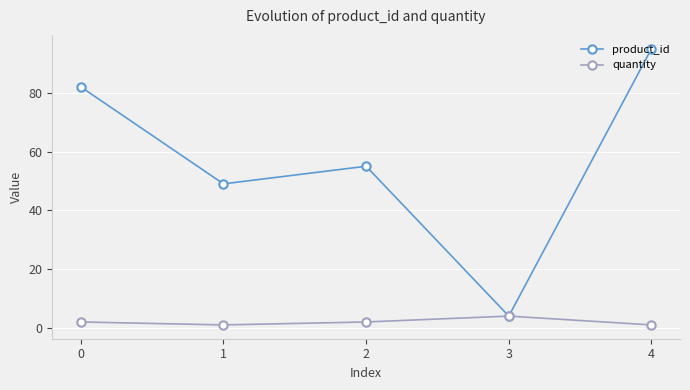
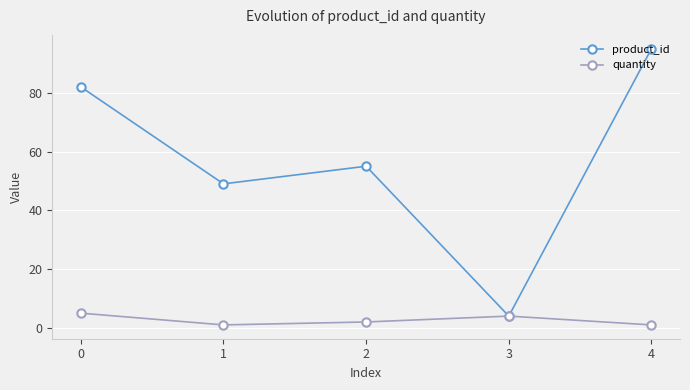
quantity, 0: 2 -> 5
